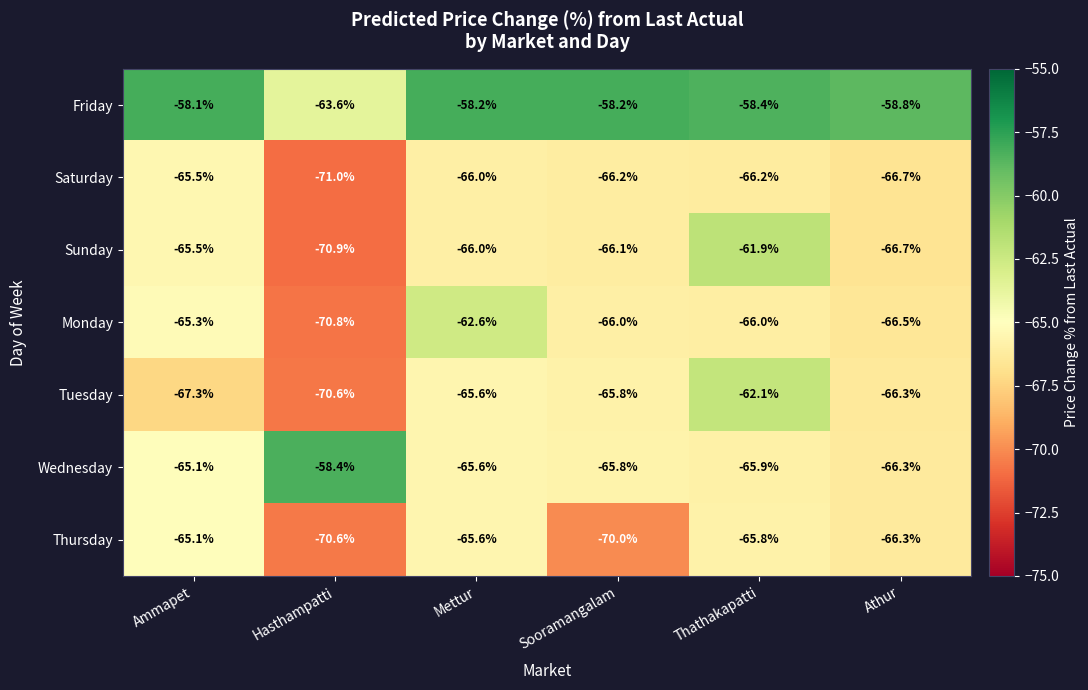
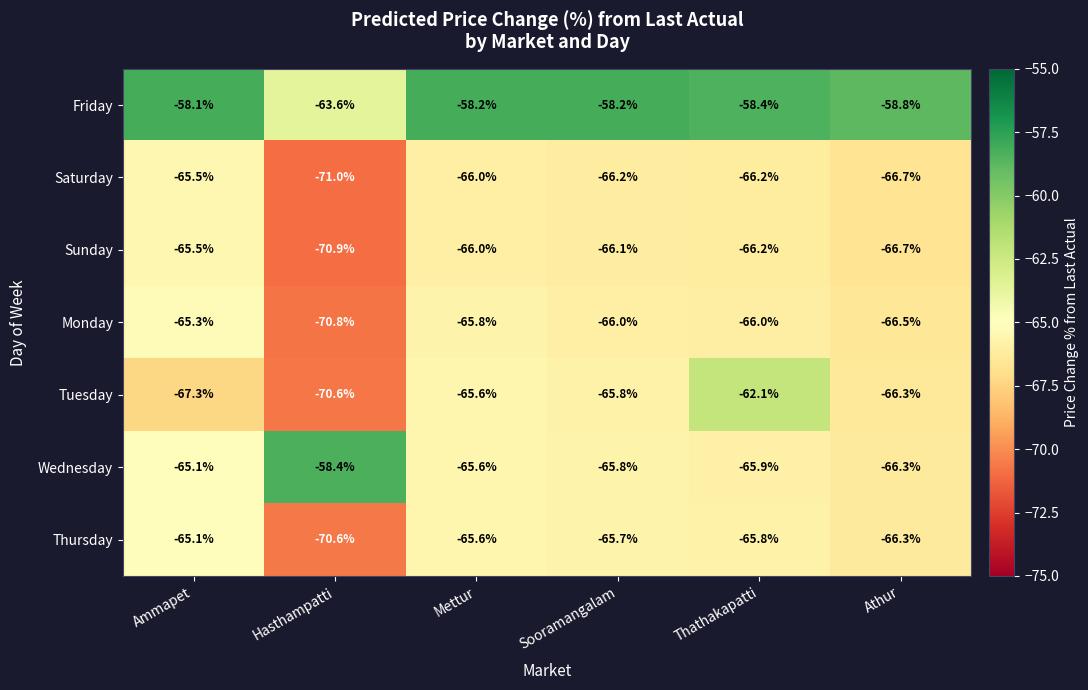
Sunday, Thathakapatti: -61.9% -> -66.2%
Monday, Mettur: -62.6% -> -65.8%
Thursday, Sooramangalam: -70.0% -> -65.7%
